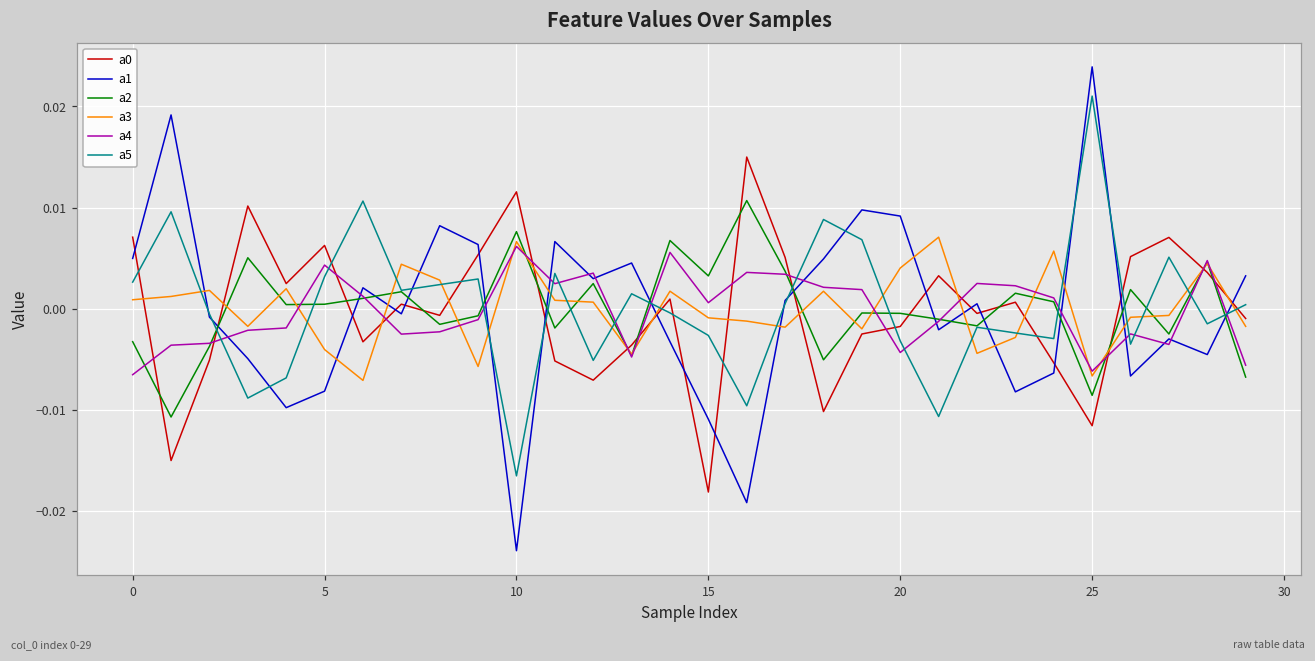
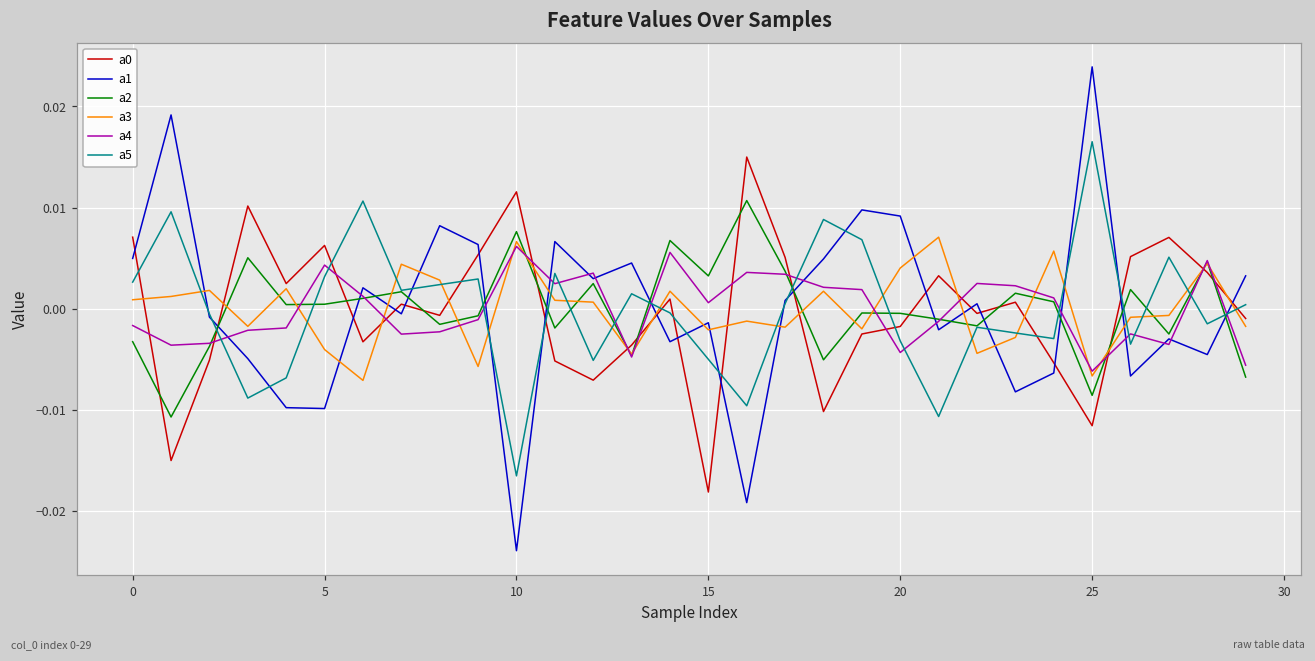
a4, 0: -0.007 -> -0.002
a1, 5: -0.008 -> -0.010
a1, 15: -0.011 -> -0.001
a3, 15: -0.001 -> -0.002
a5, 15: -0.003 -> -0.005
a5, 25: 0.021 -> 0.017
